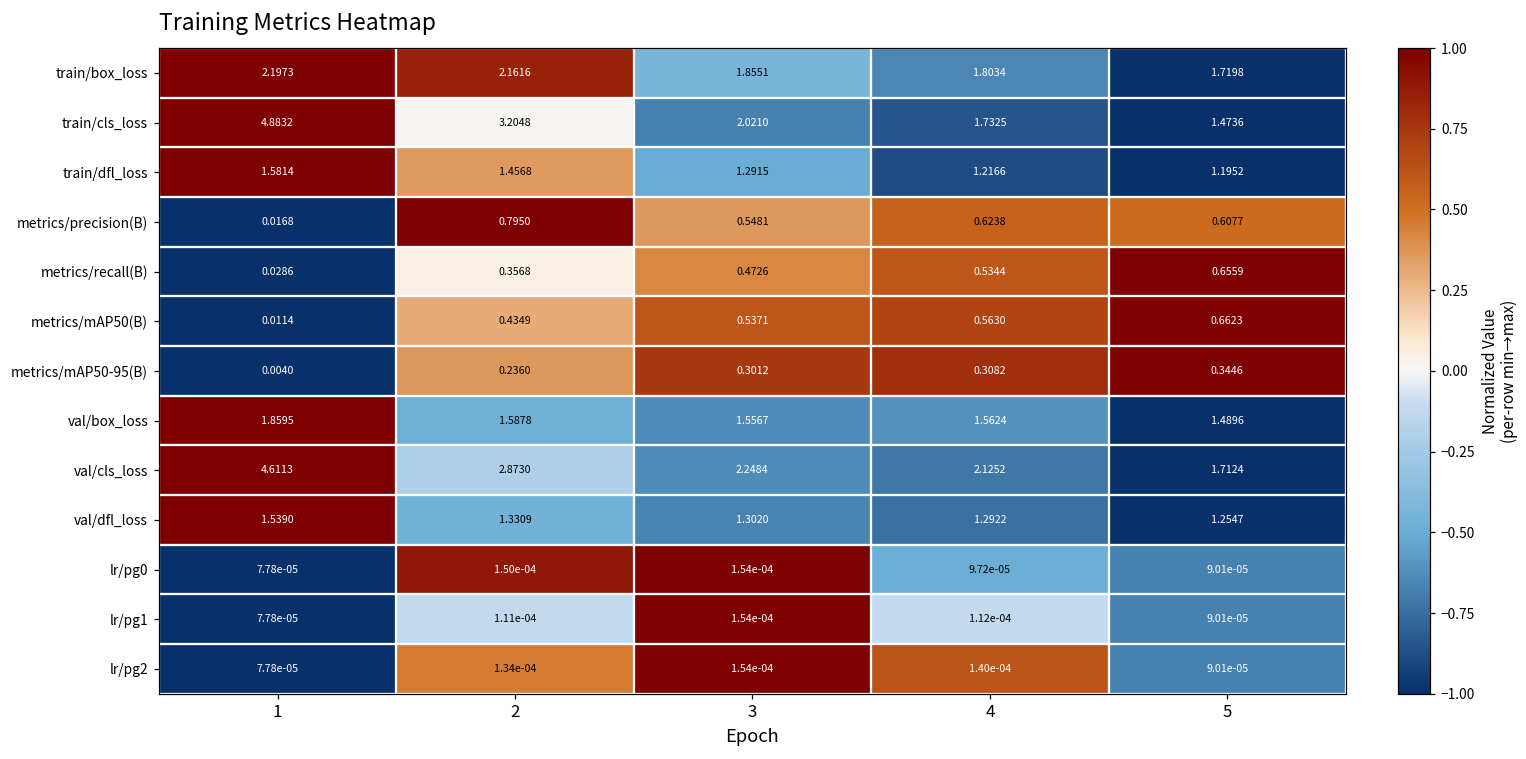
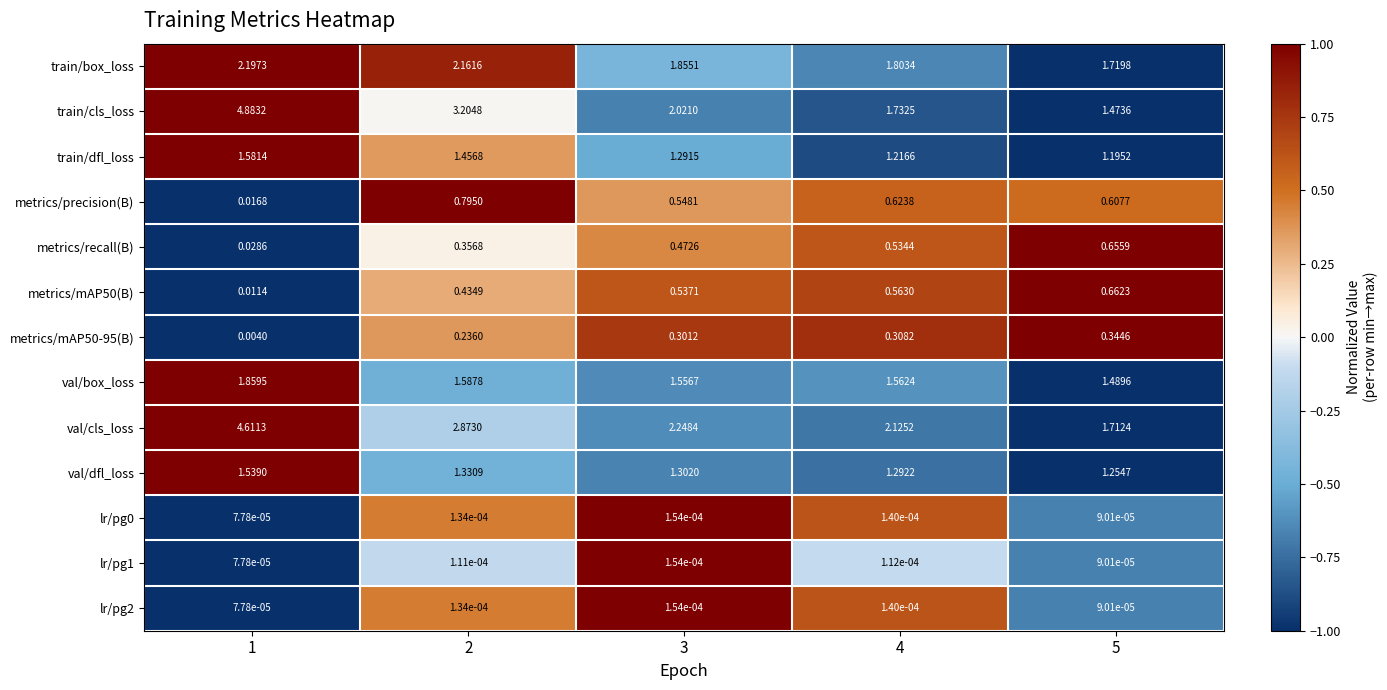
lr/pg0, 2: 1.50e-04 -> 1.34e-04
lr/pg0, 4: 9.72e-05 -> 1.40e-04
